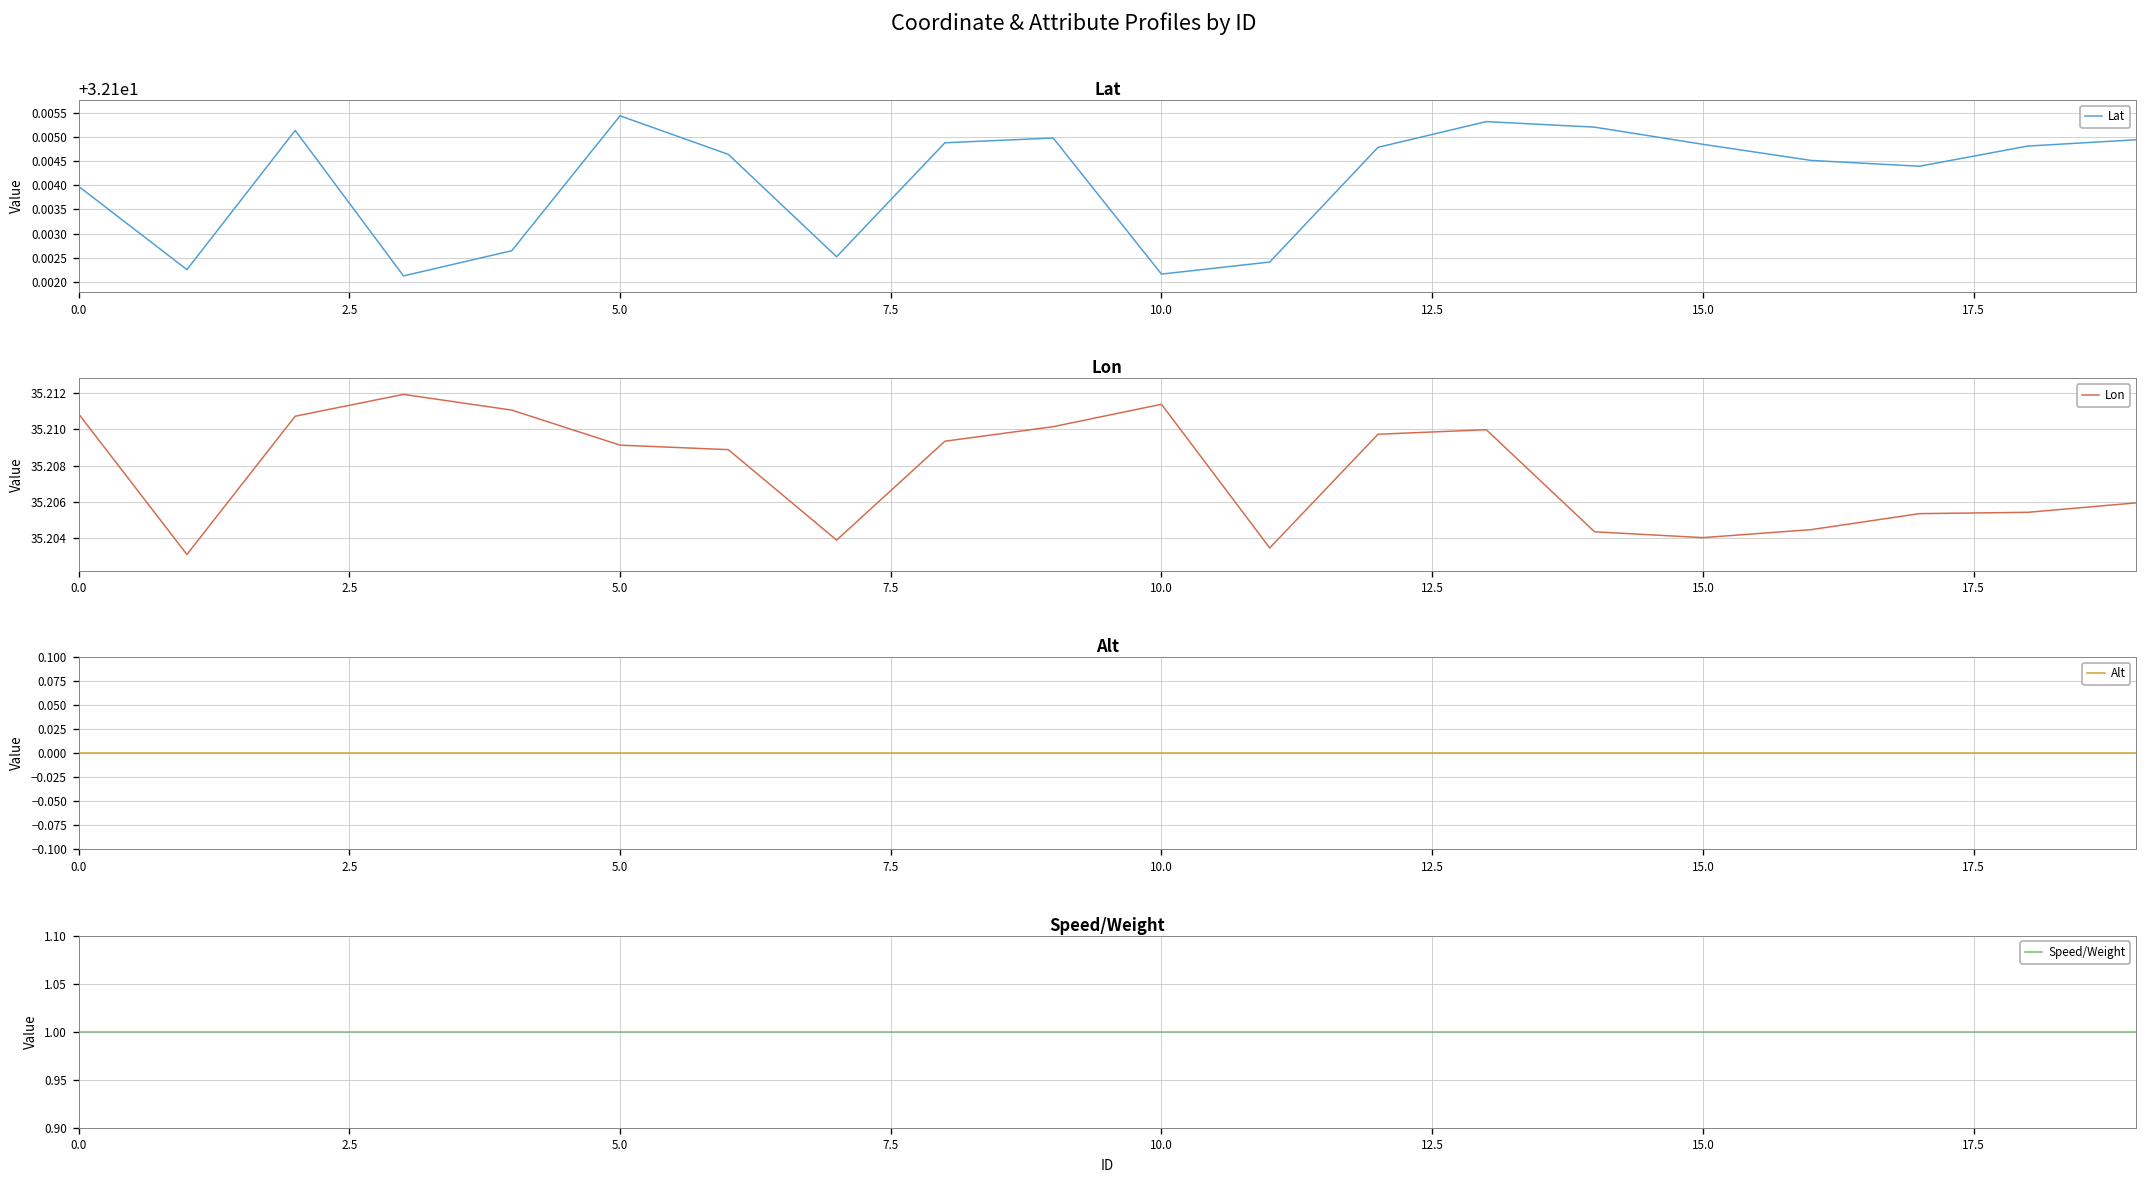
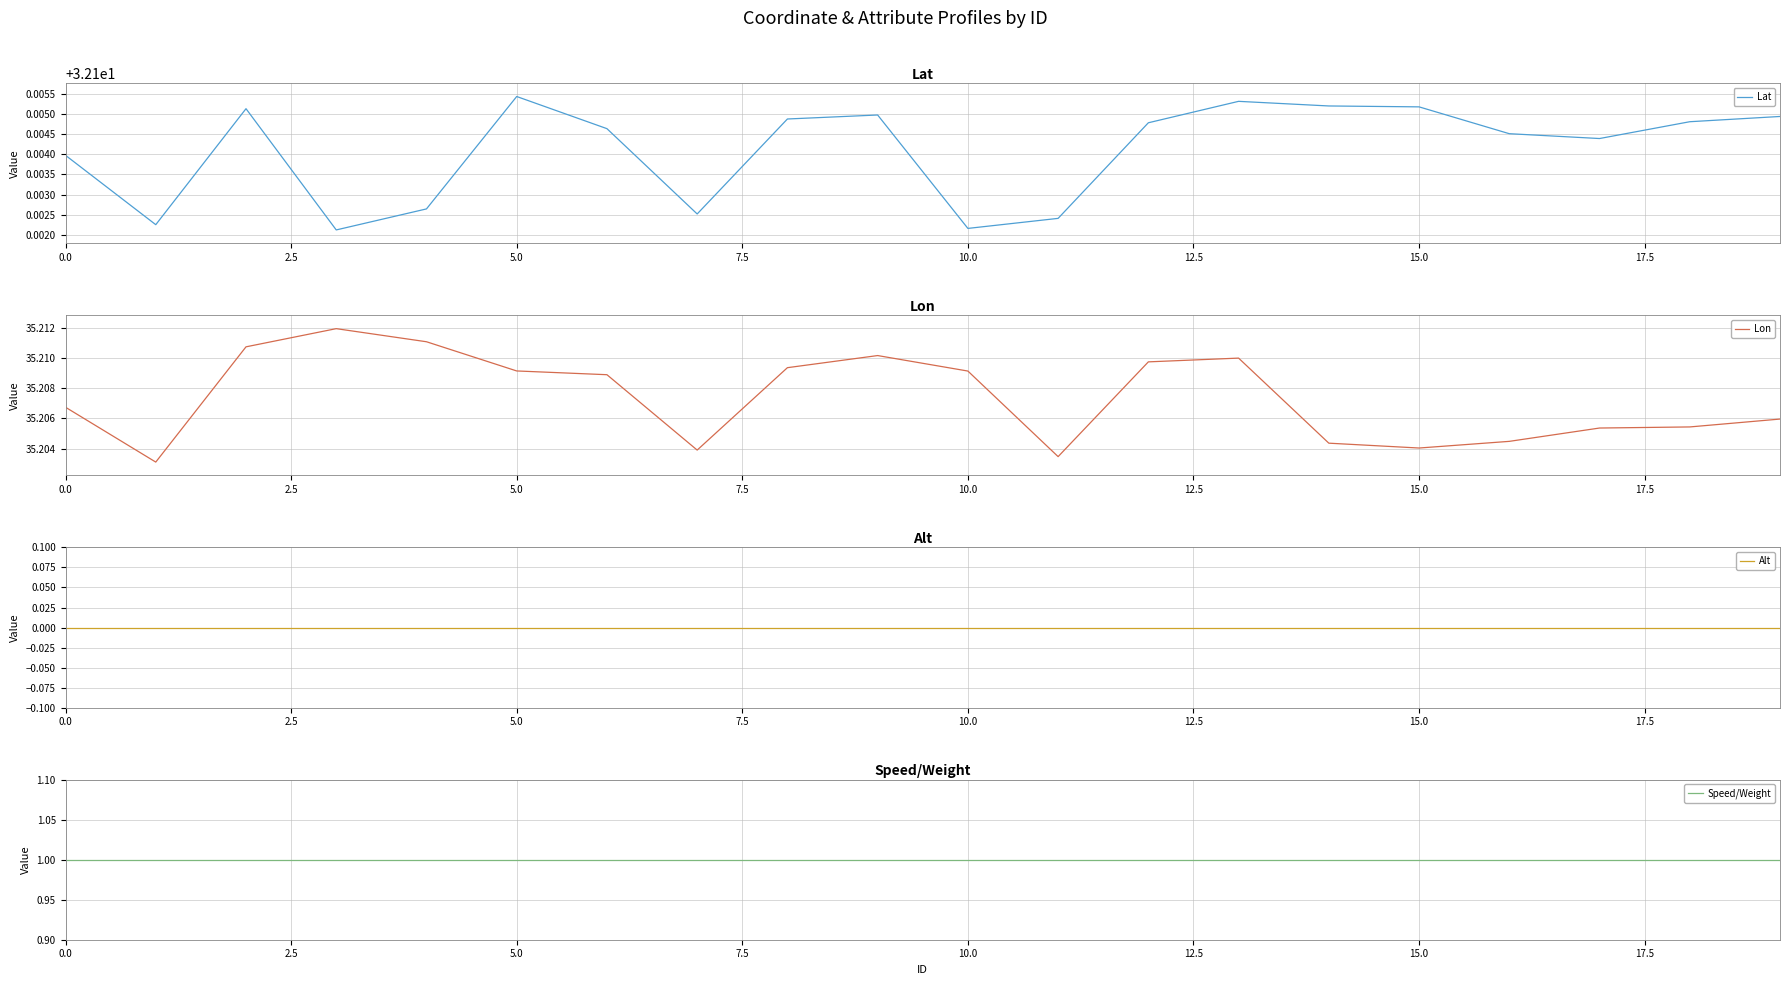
Lat, 15.0: 32.1048 -> 32.1052
Lon, 0.0: 35.2109 -> 35.2067
Lon, 10.0: 35.2114 -> 35.2091
